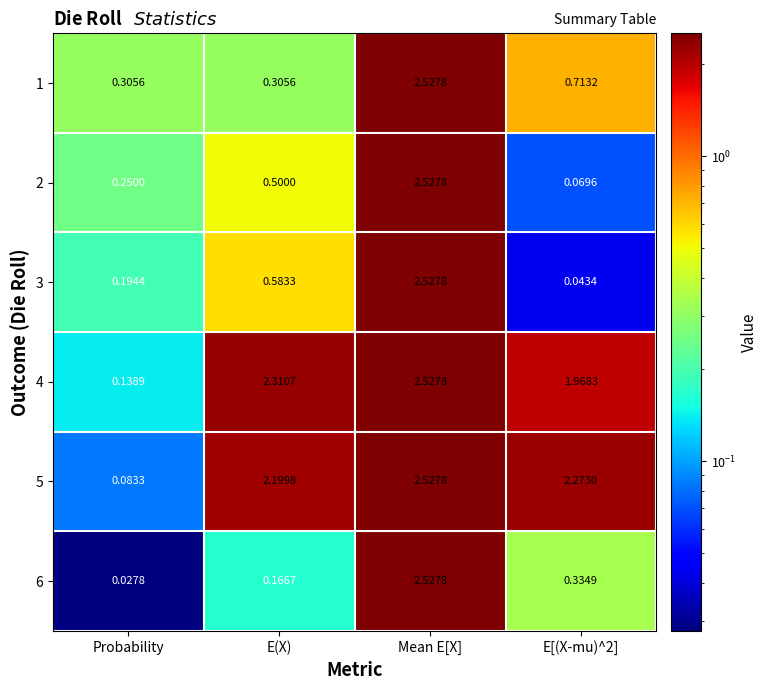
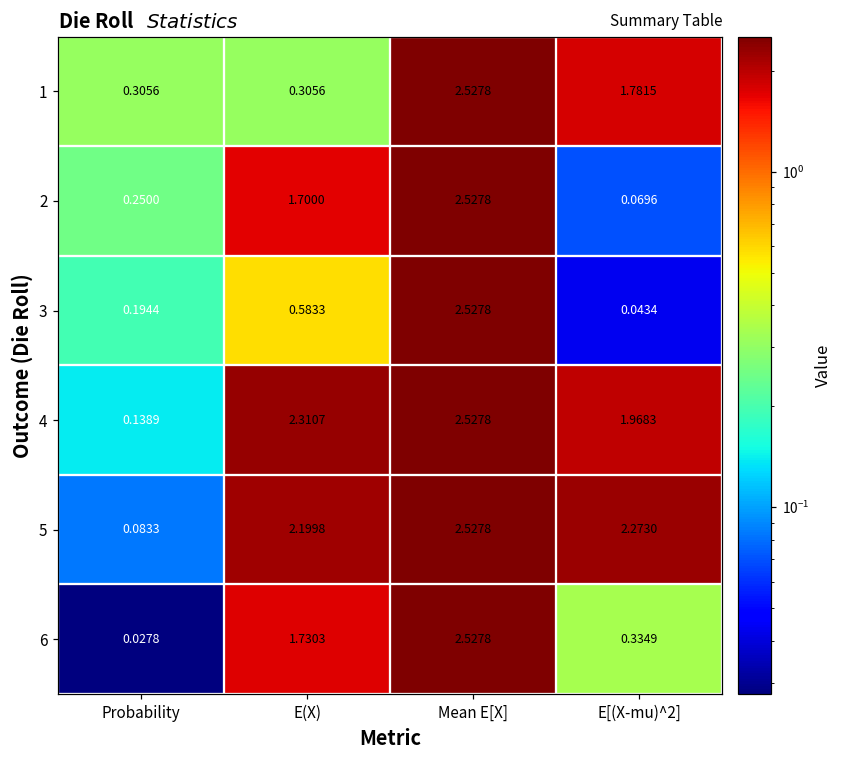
1, E[(X-mu)^2]: 0.7132 -> 1.7815
2, E(X): 0.5000 -> 1.7000
6, E(X): 0.1667 -> 1.7303
